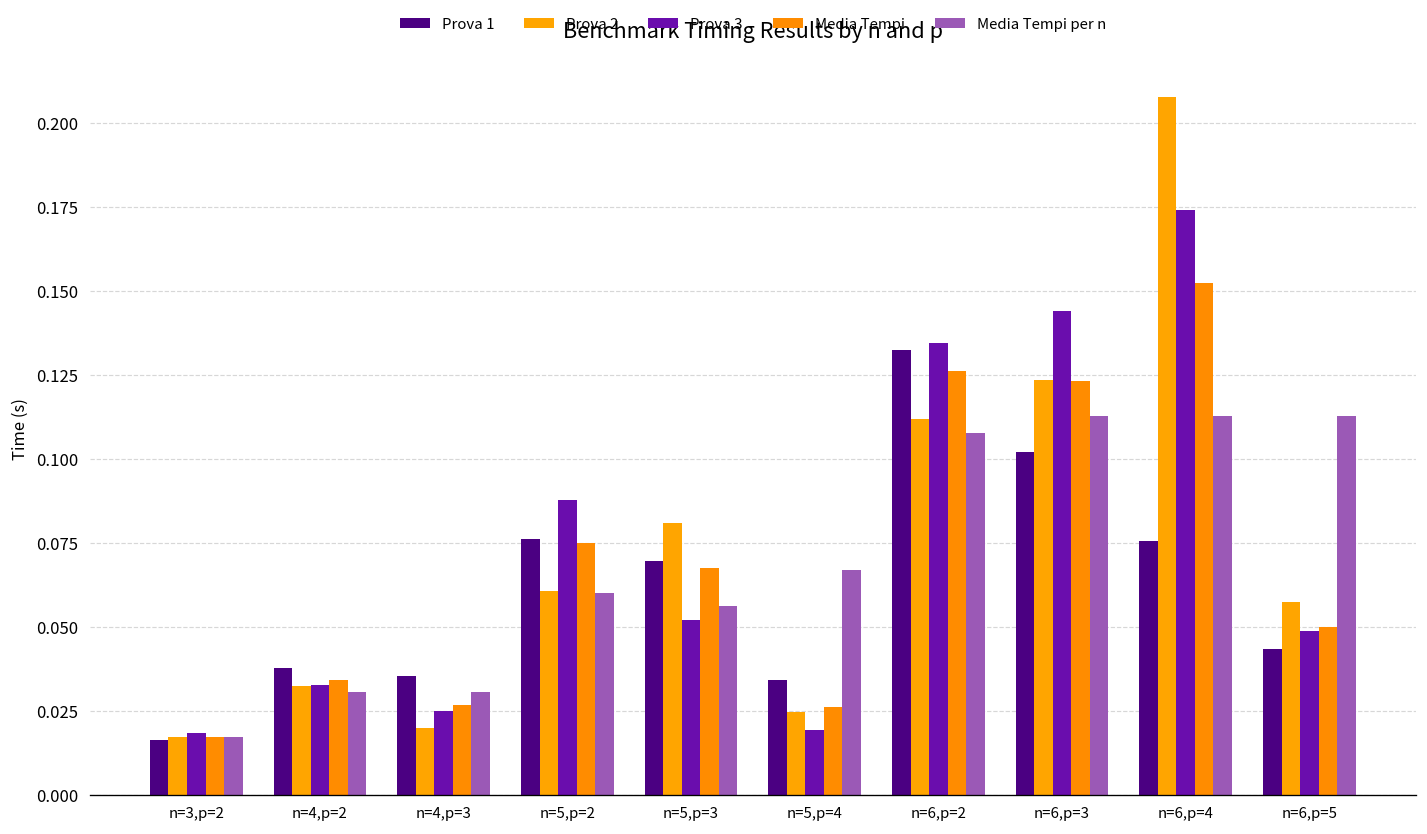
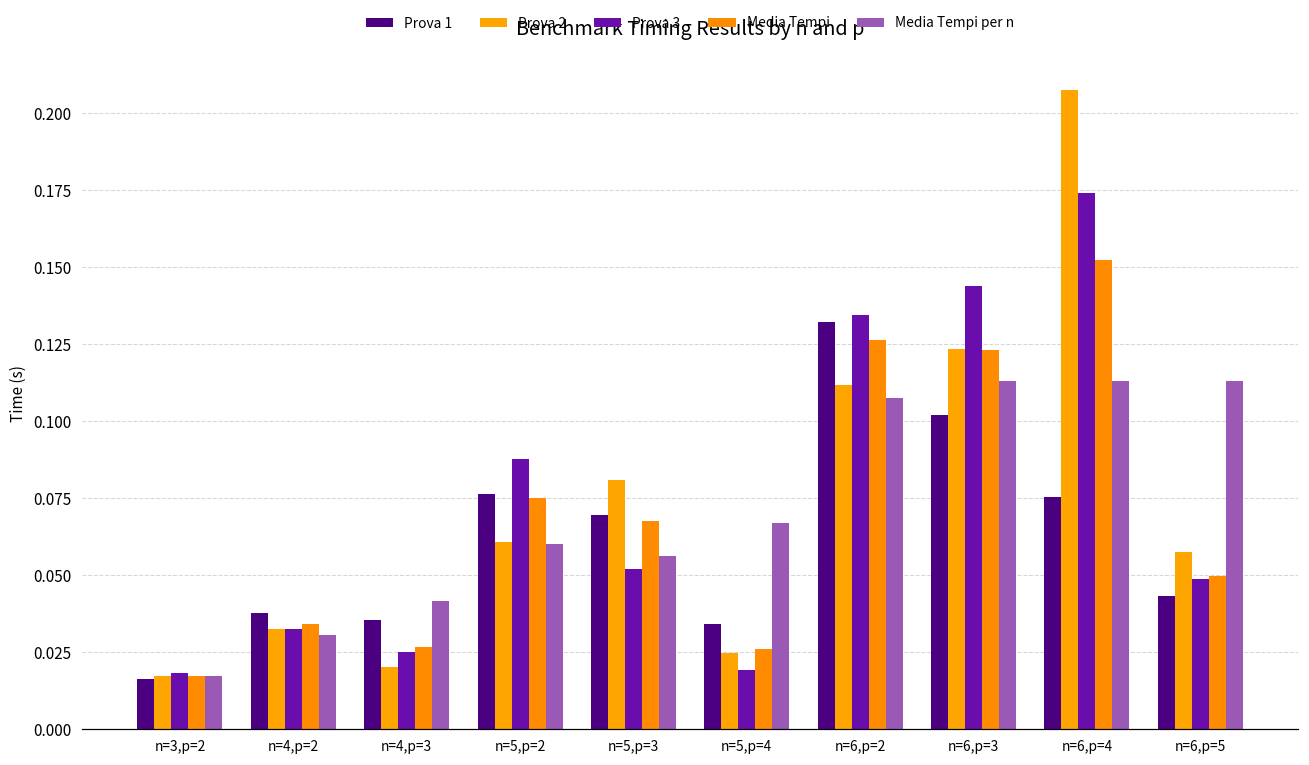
Media Tempi per n, n=4,p=3: 0.030 -> 0.042
